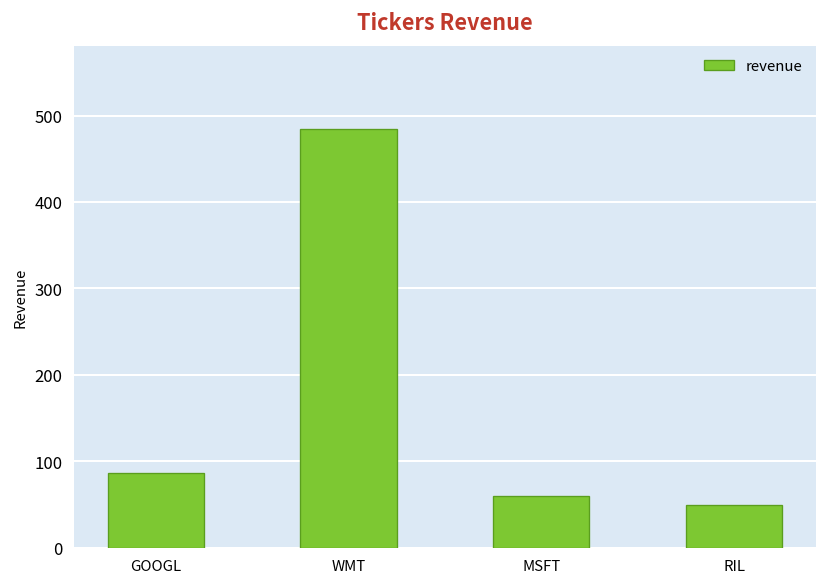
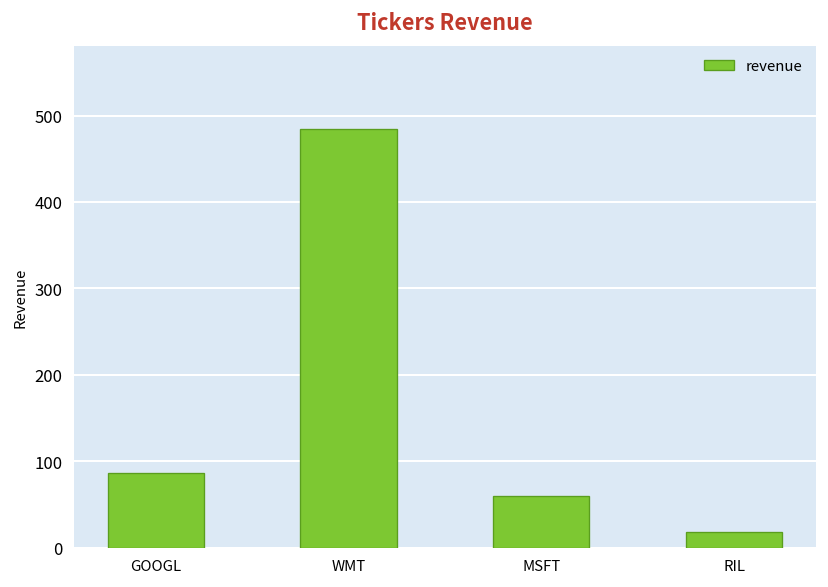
RIL: 50 -> 20
